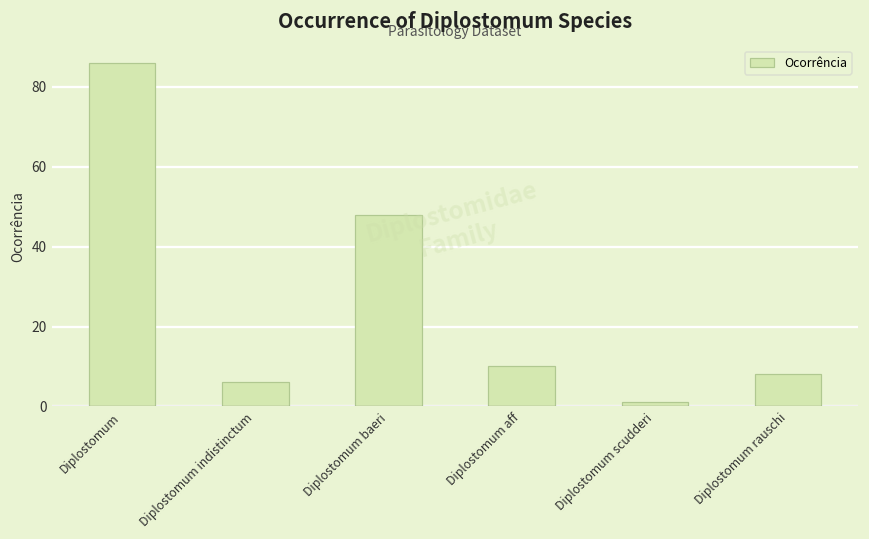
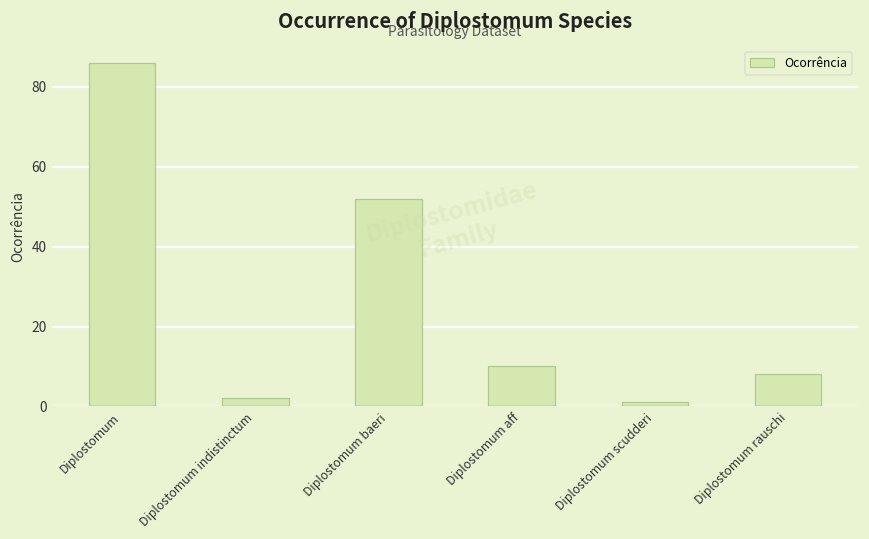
Diplostomum indistinctum: 6 -> 2
Diplostomum baeri: 48 -> 52
